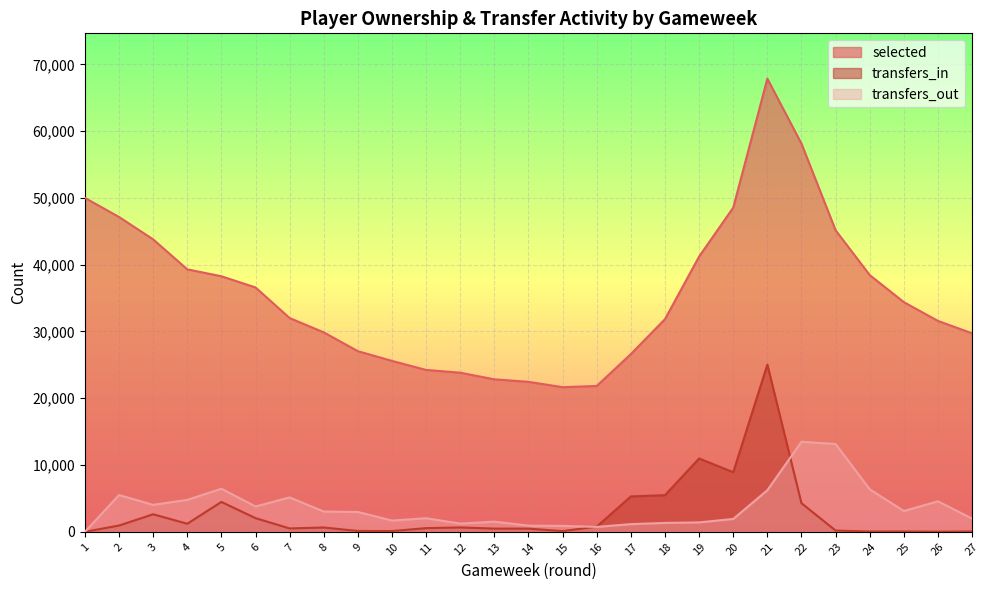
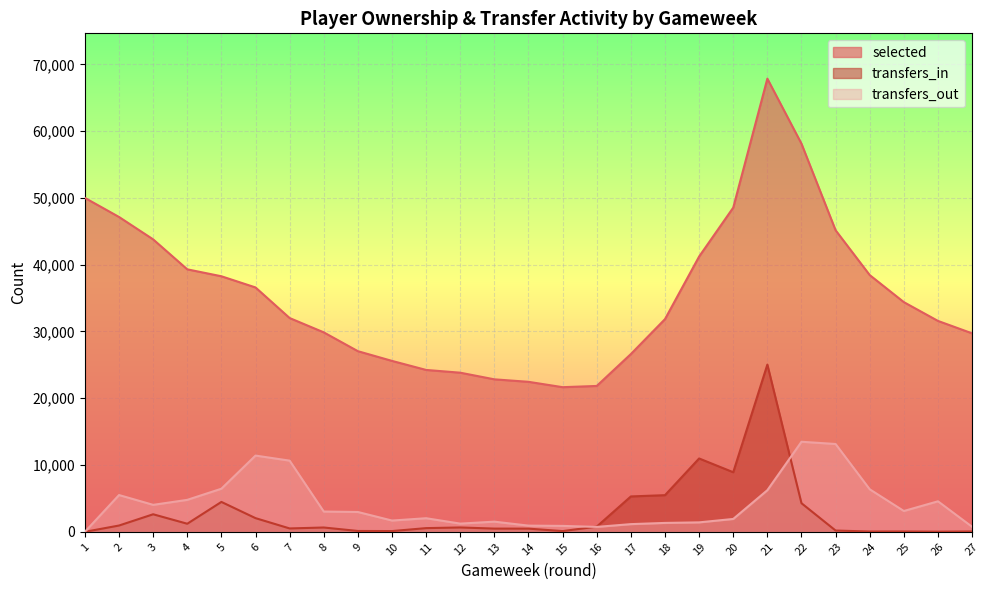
transfers_out, 6: 4,000 -> 11,000
transfers_out, 7: 5,000 -> 11,000
transfers_out, 27: 2,000 -> 1,000
